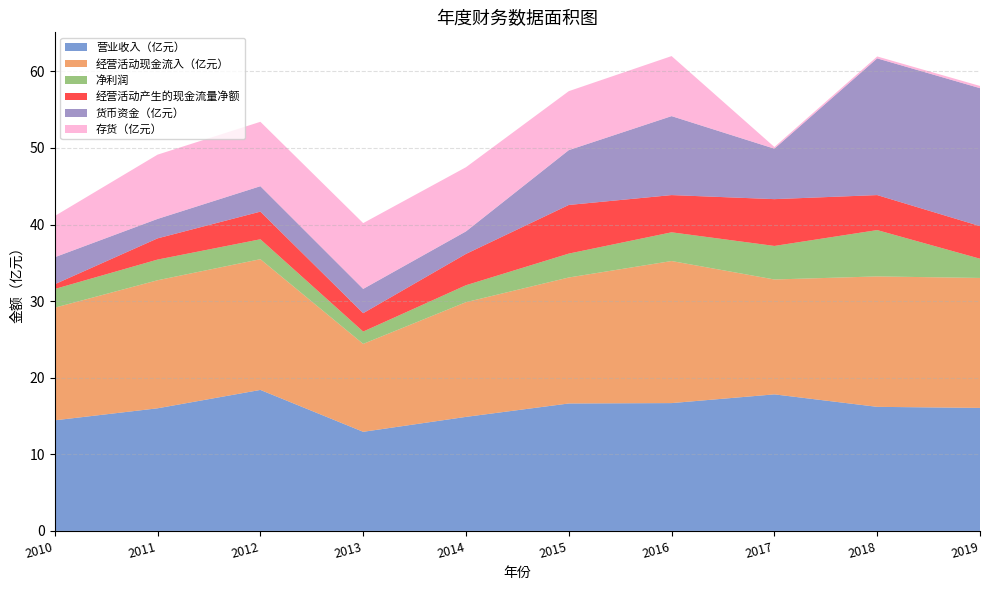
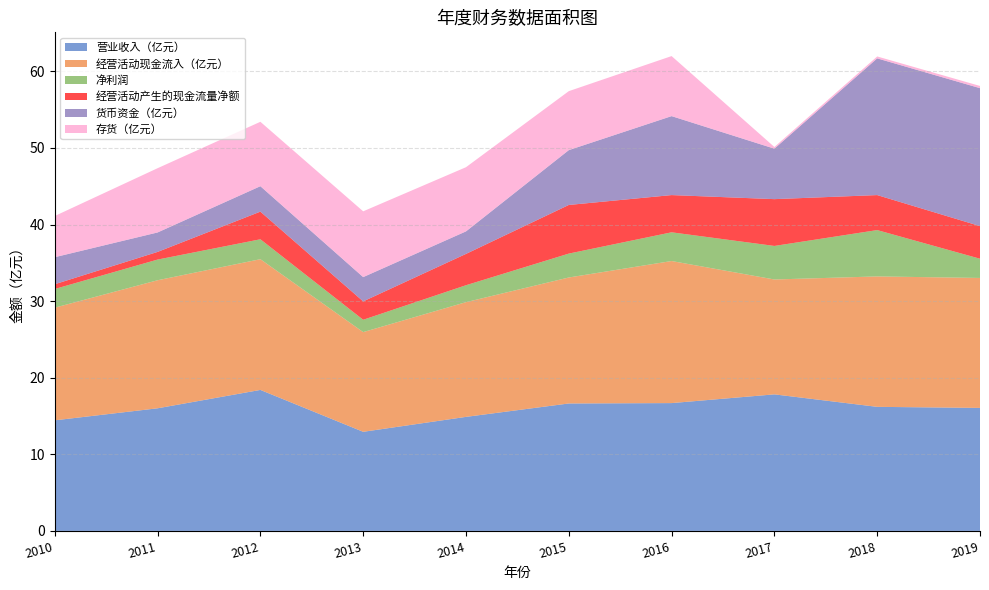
经营活动产生的现金流量净额, 2011: 3 -> 1
经营活动现金流入（亿元）, 2013: 11 -> 13
